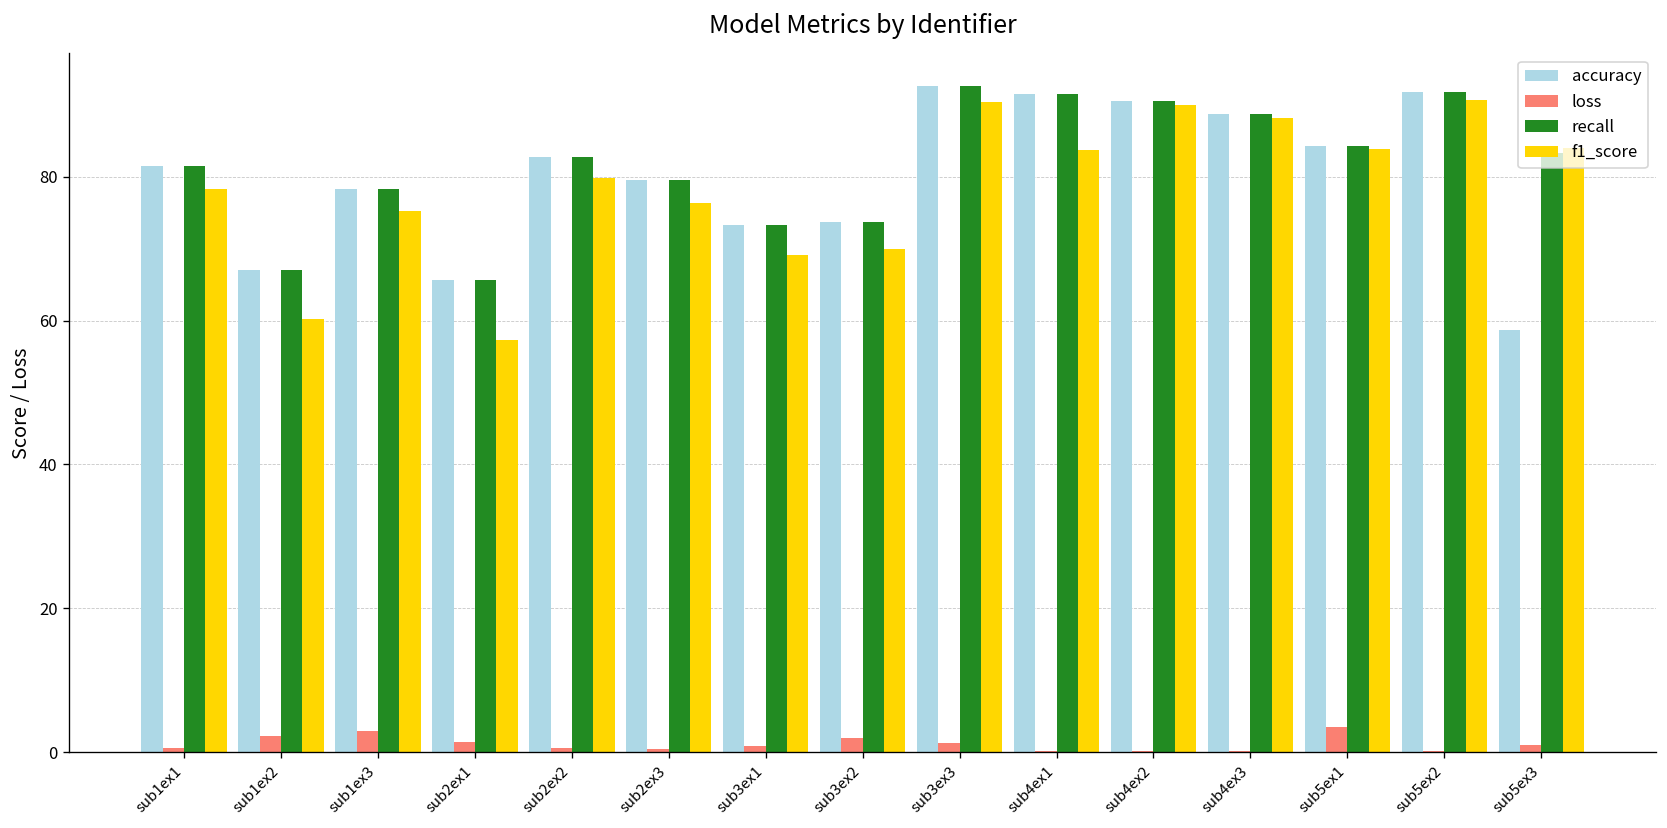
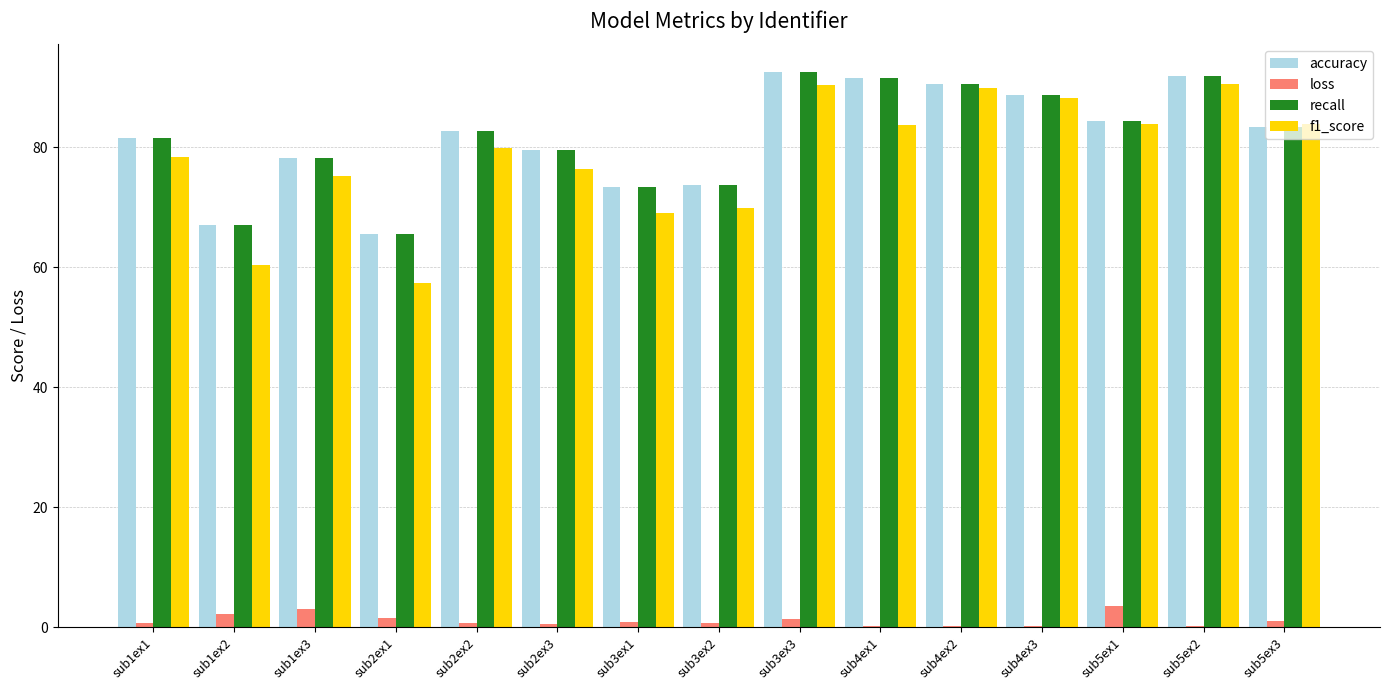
loss, sub3ex2: 2 -> 1
accuracy, sub5ex3: 59 -> 83
